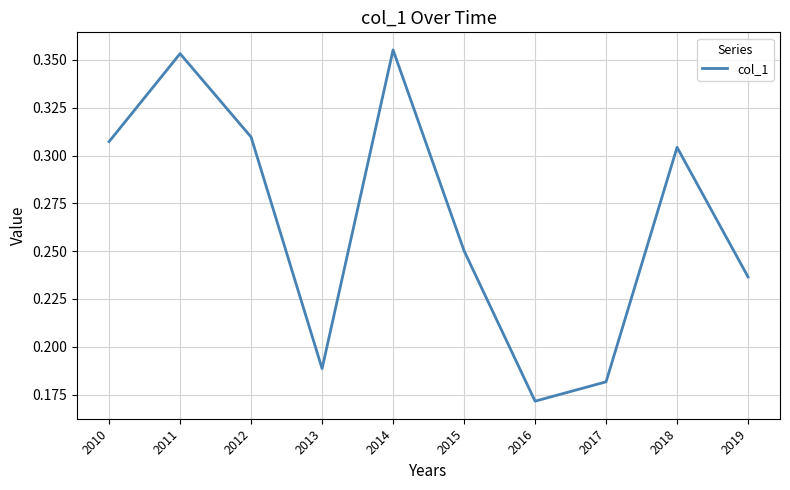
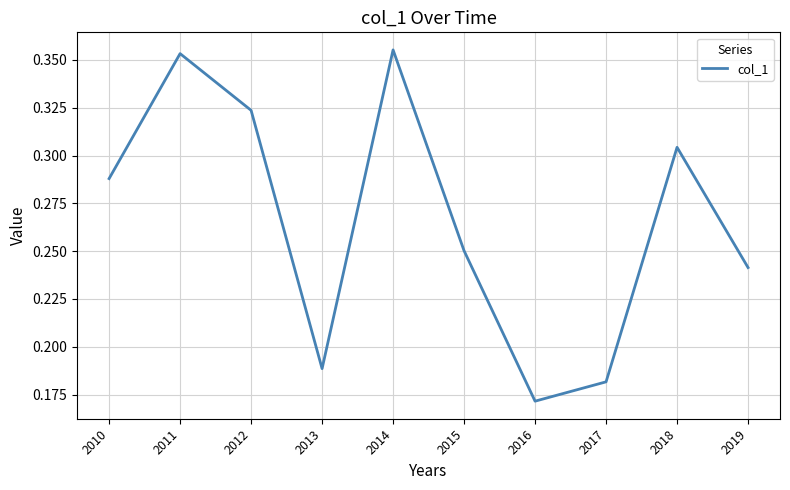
2010: 0.307 -> 0.288
2012: 0.310 -> 0.324
2019: 0.237 -> 0.241
